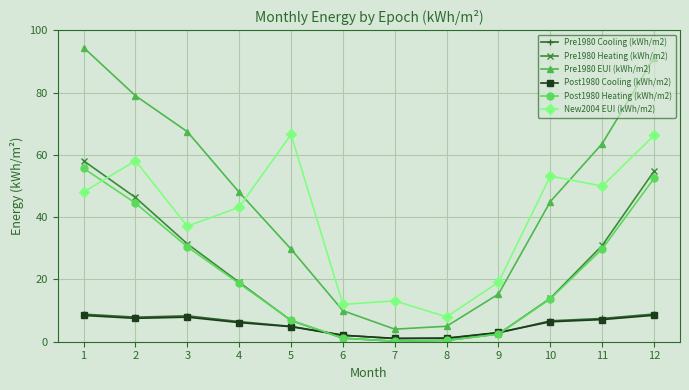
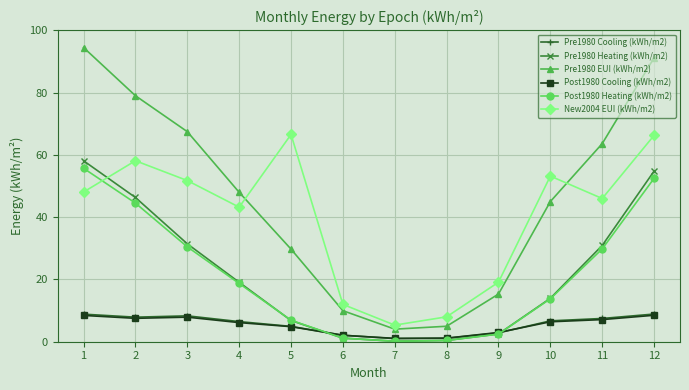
New2004 EUI (kWh/m2), 3: 37 -> 52
New2004 EUI (kWh/m2), 7: 13 -> 5
New2004 EUI (kWh/m2), 11: 50 -> 46
